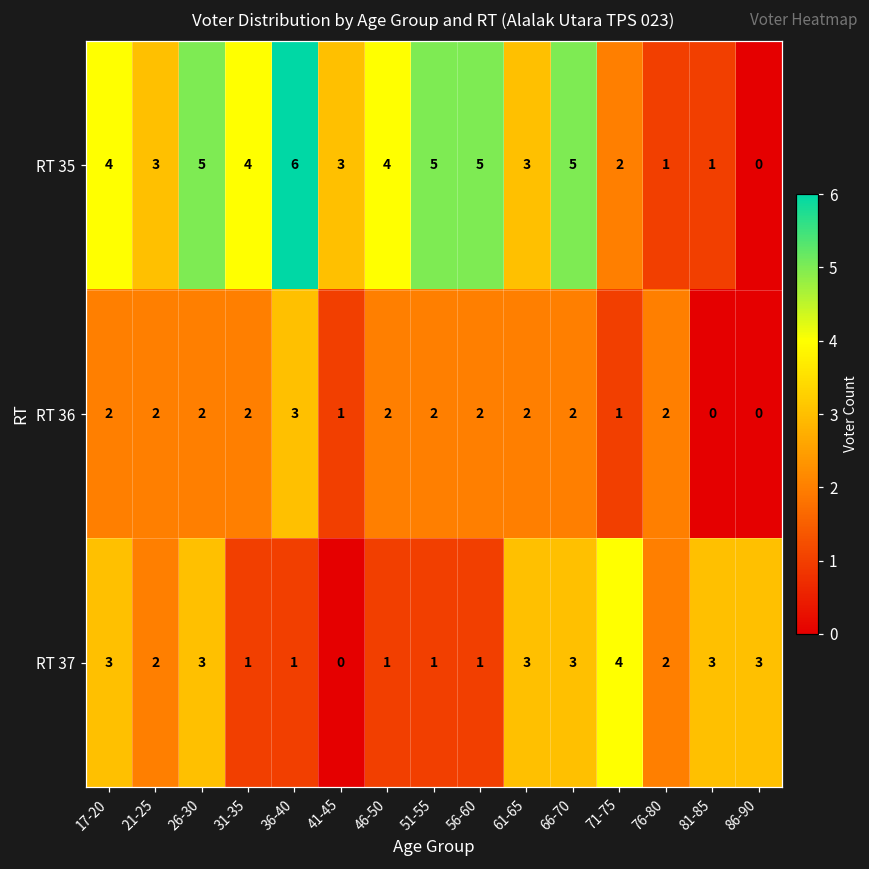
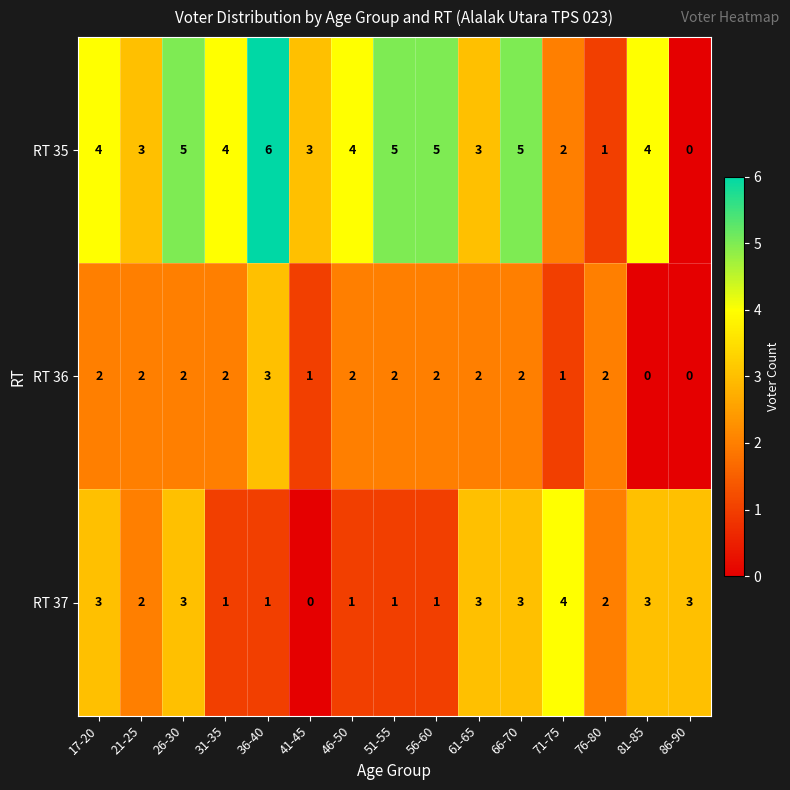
RT 35, 81-85: 1 -> 4
